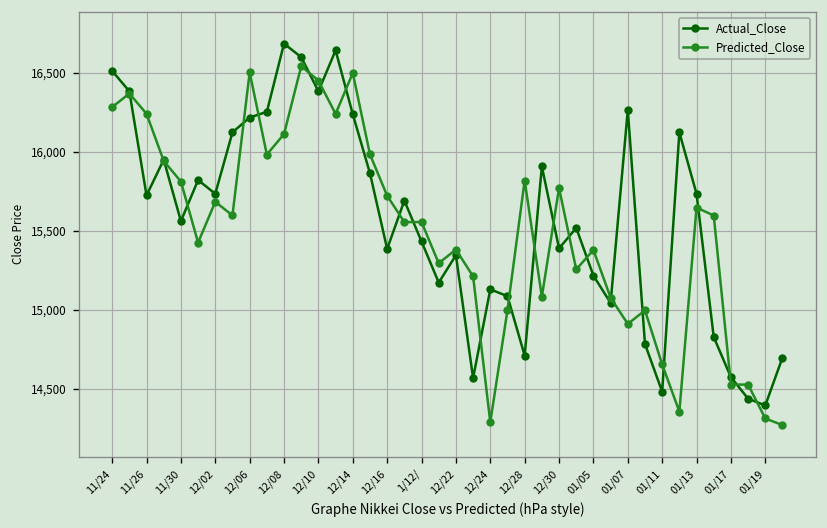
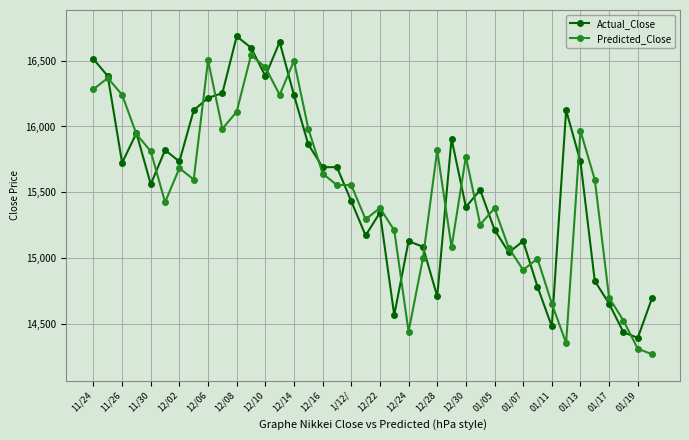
Actual_Close, 12/16: 15,380 -> 15,690
Predicted_Close, 12/16: 15,720 -> 15,640
Predicted_Close, 12/24: 14,290 -> 14,440
Actual_Close, 01/07: 16,260 -> 15,130
Predicted_Close, 01/13: 15,650 -> 15,970
Actual_Close, 01/17: 14,570 -> 14,650
Predicted_Close, 01/17: 14,530 -> 14,700
